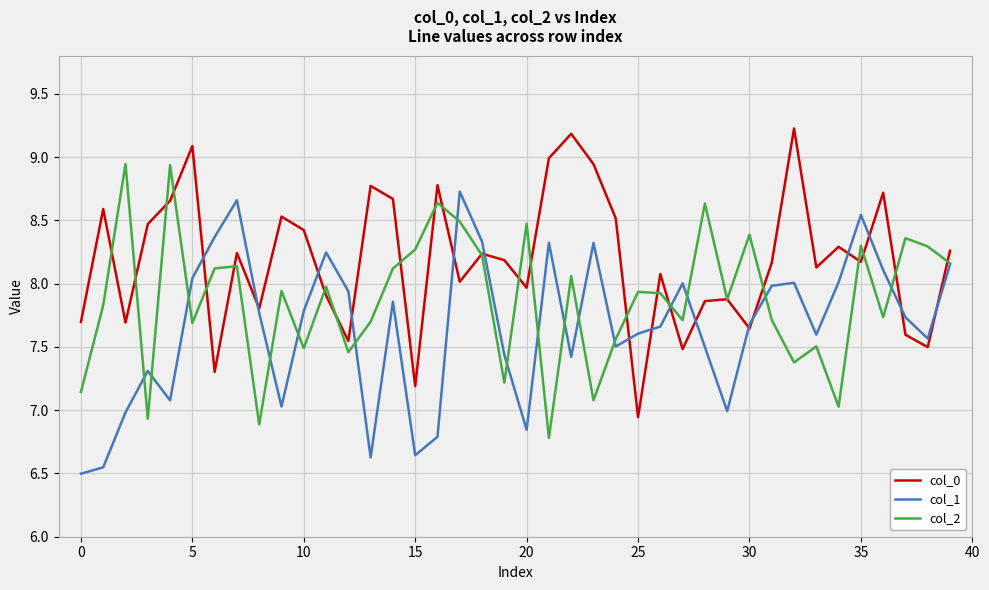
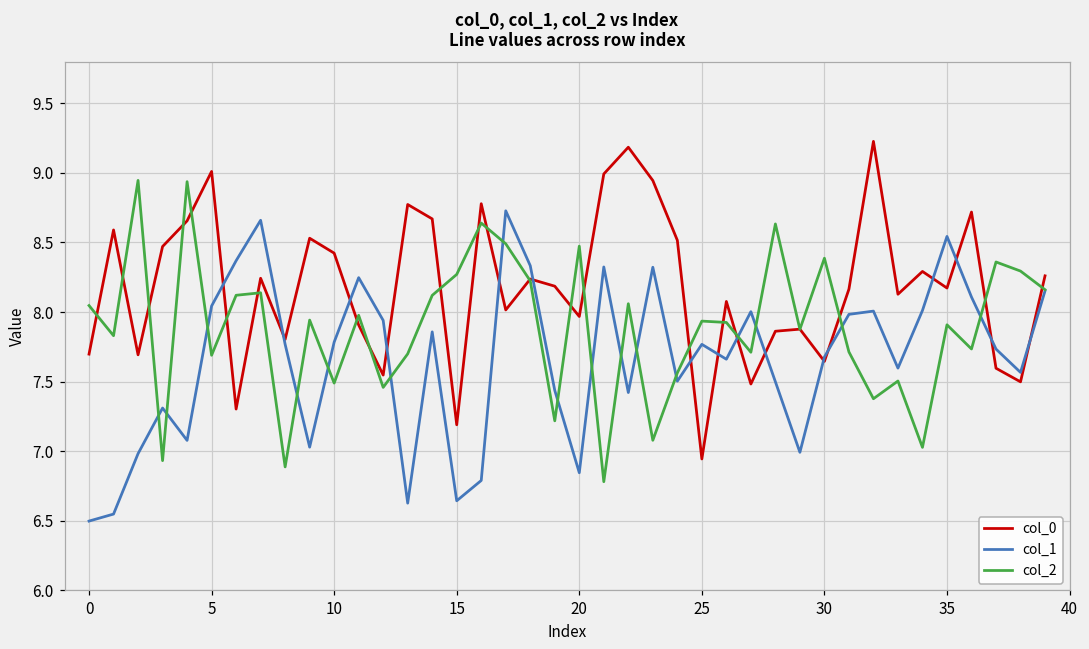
col_2, 0: 7.14 -> 8.05
col_0, 5: 9.09 -> 9.01
col_1, 25: 7.61 -> 7.77
col_2, 35: 8.30 -> 7.91
